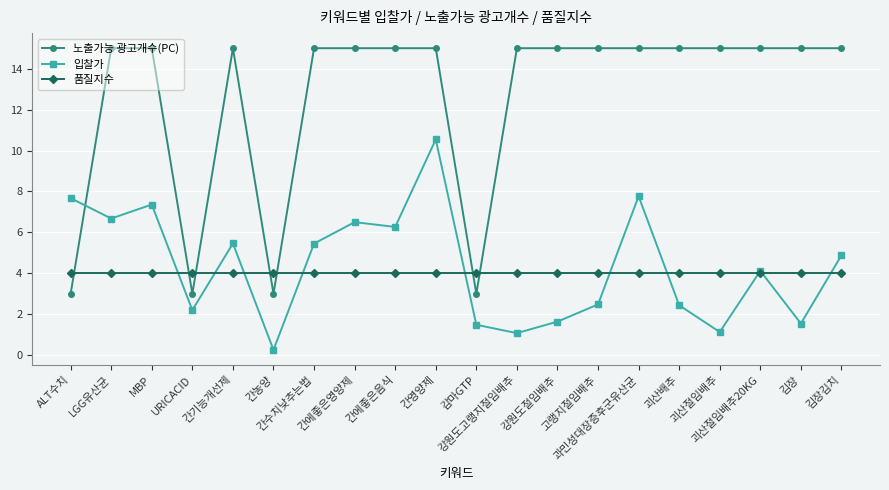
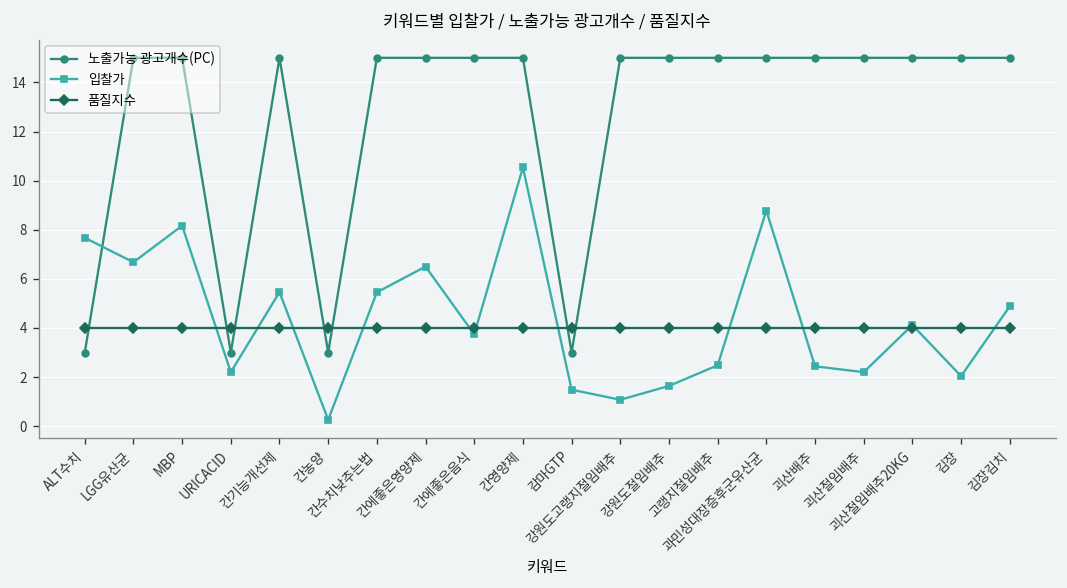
입찰가, MBP: 7.4 -> 8.2
입찰가, 간에좋은음식: 6.3 -> 3.7
입찰가, 과민성대장증후군유산균: 7.8 -> 8.8
입찰가, 괴산절임배추: 1.1 -> 2.2
입찰가, 김장: 1.5 -> 2.0
